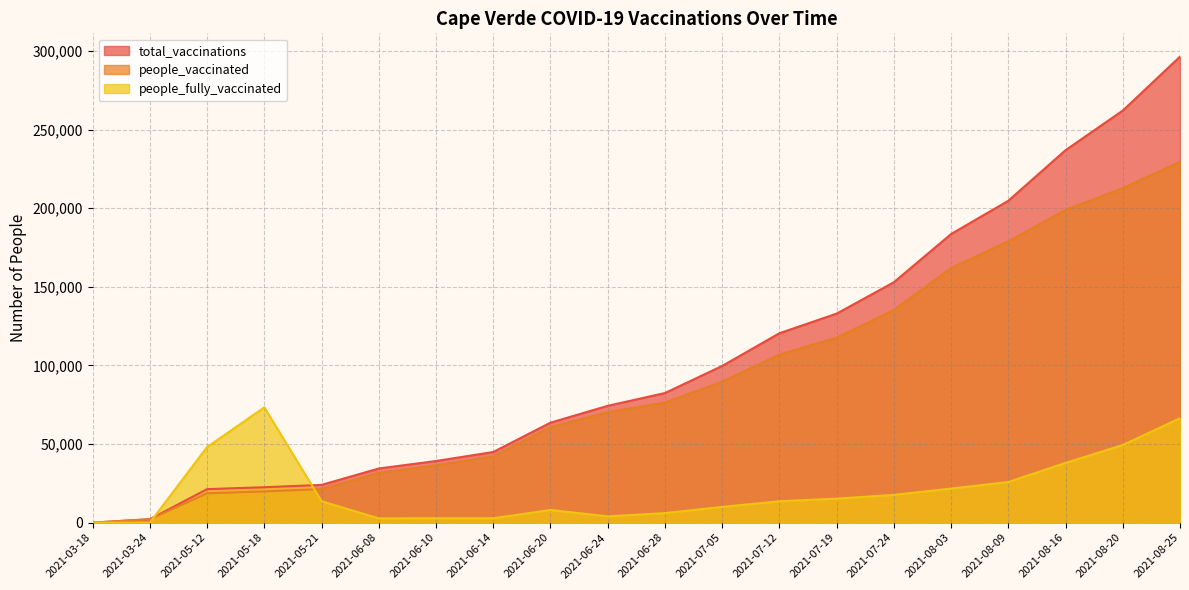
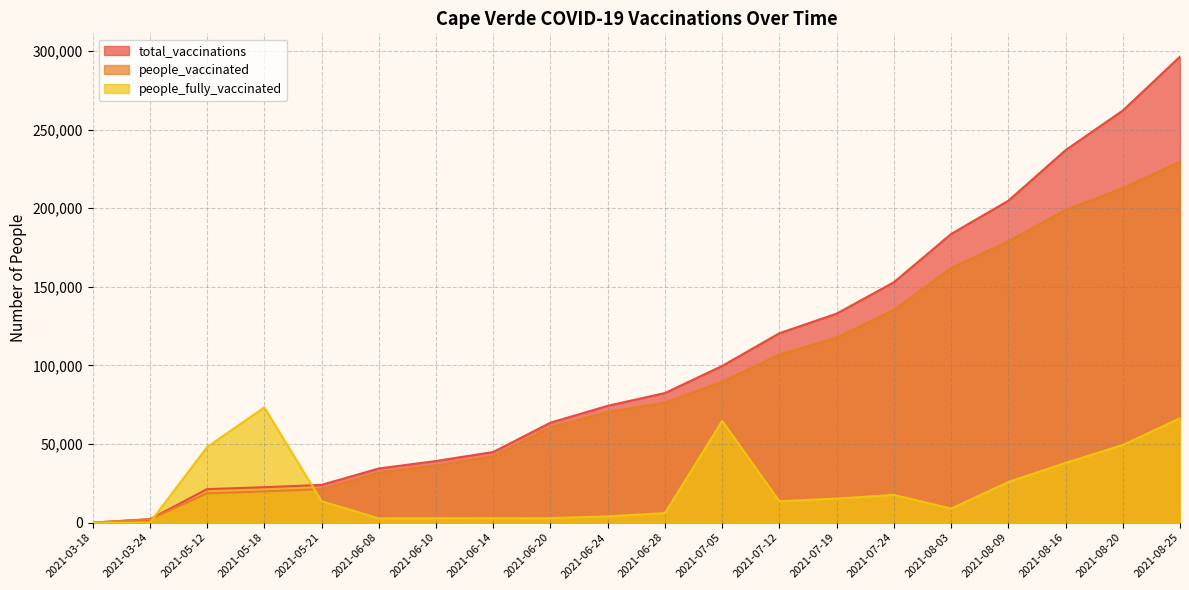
people_fully_vaccinated, 2021-06-20: 8,000 -> 3,000
people_fully_vaccinated, 2021-07-05: 10,000 -> 65,000
people_fully_vaccinated, 2021-08-03: 22,000 -> 9,000
